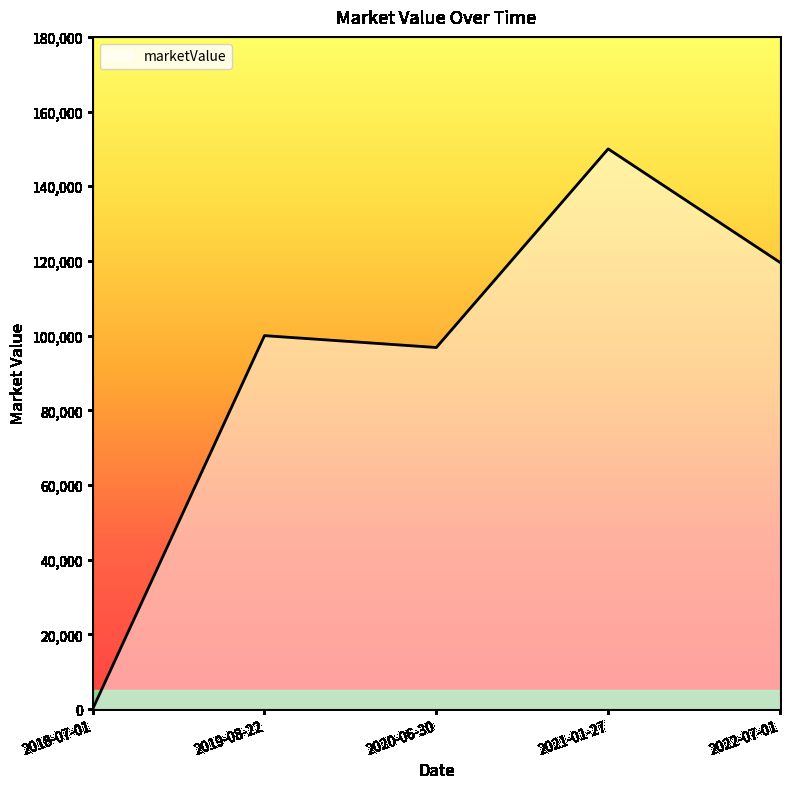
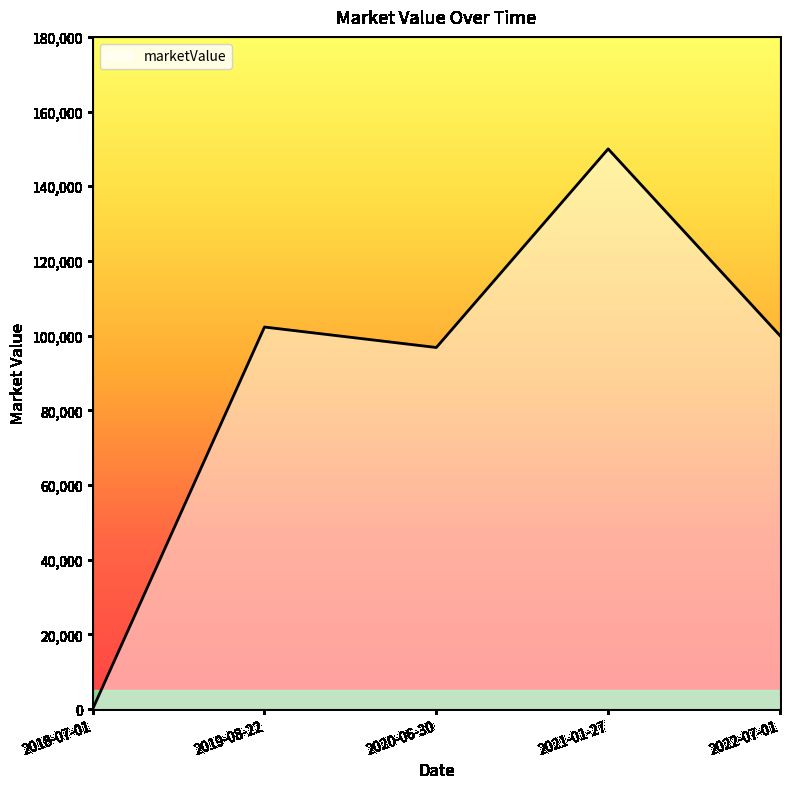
2019-08-22: 100,000 -> 102,000
2022-07-01: 120,000 -> 100,000
